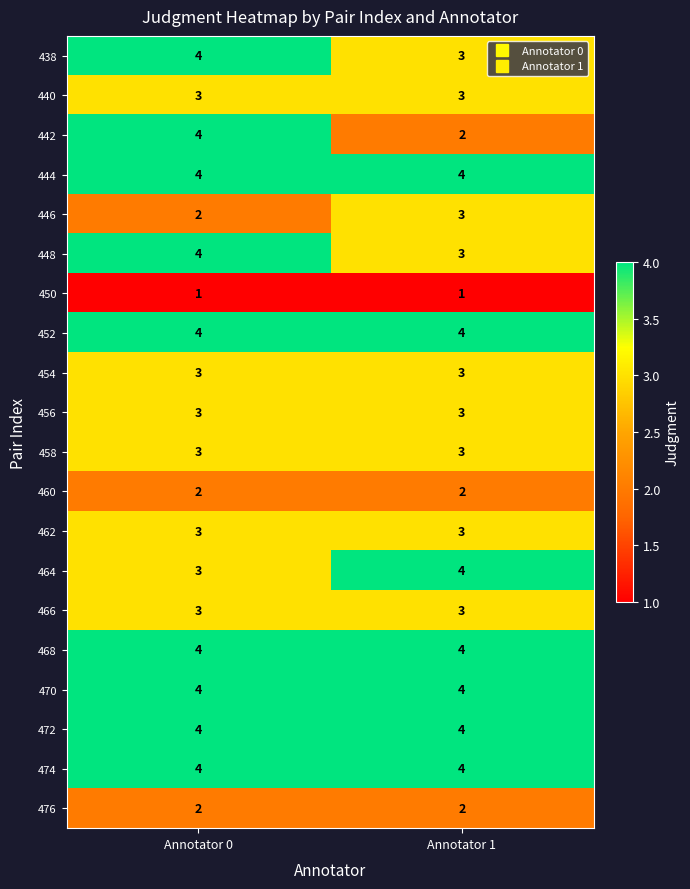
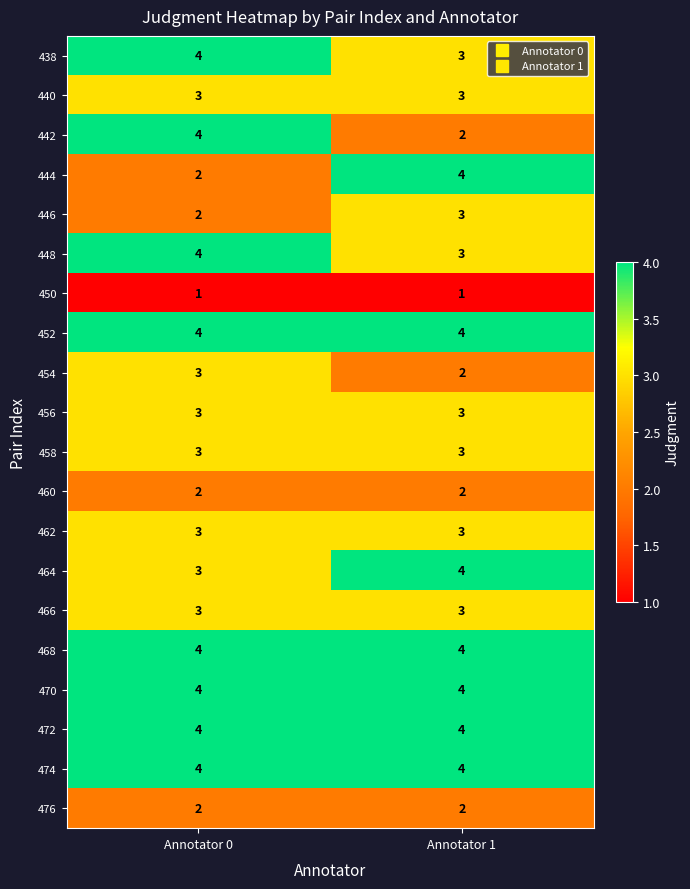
444, Annotator 0: 4 -> 2
454, Annotator 1: 3 -> 2
